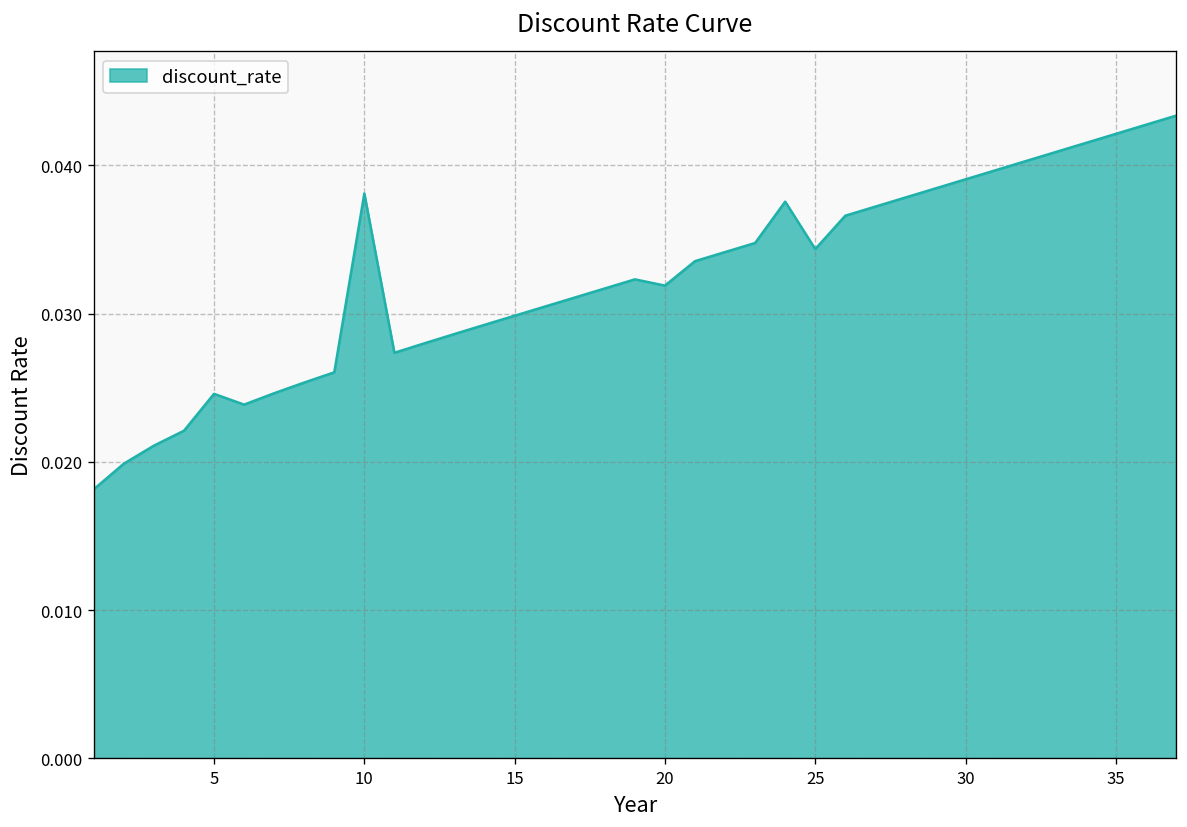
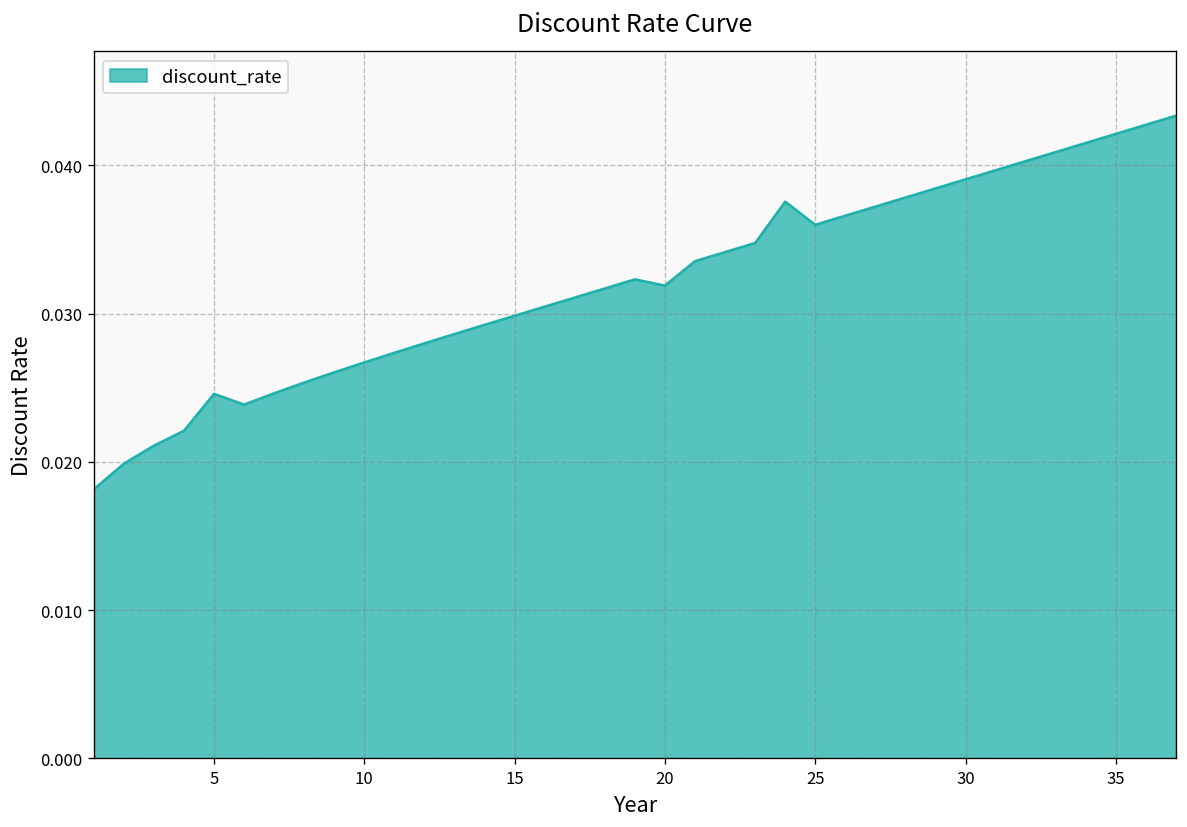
10: 0.0381 -> 0.0267
25: 0.0344 -> 0.0360
